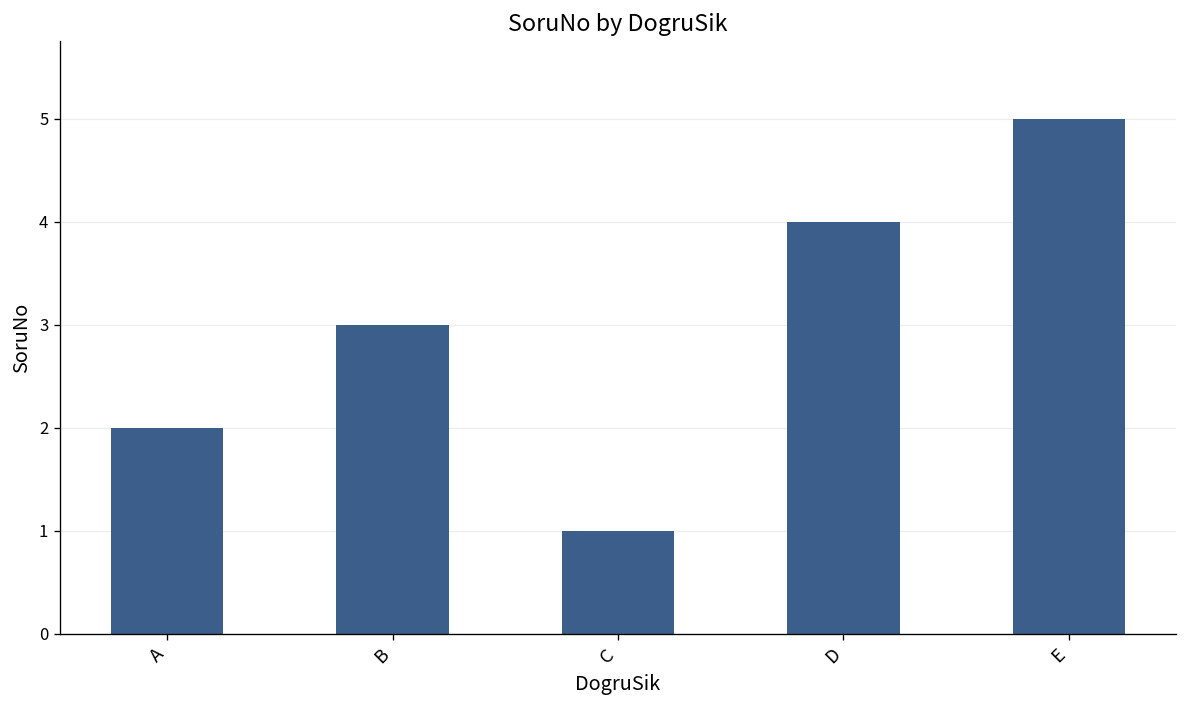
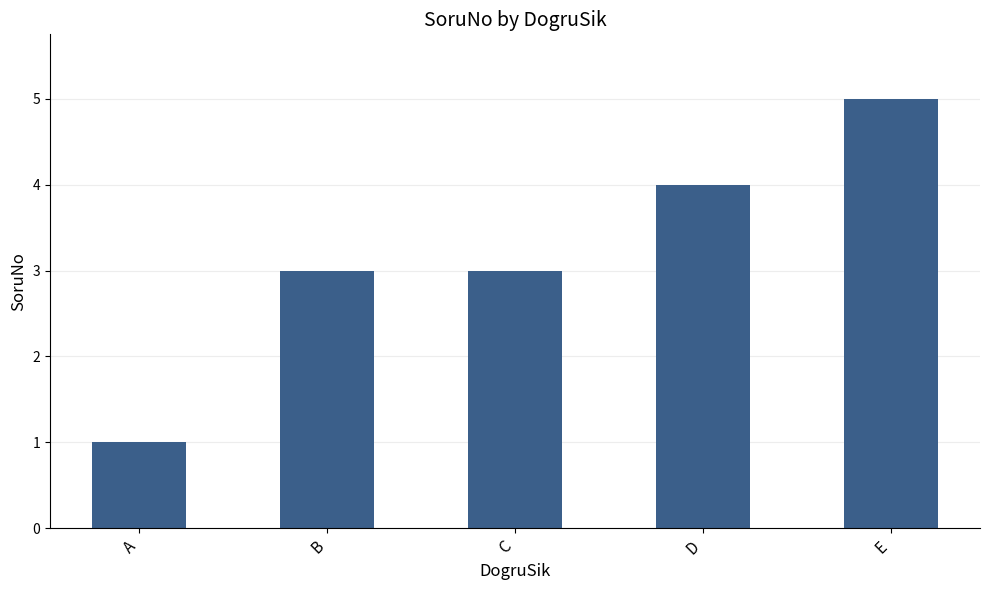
A: 2 -> 1
C: 1 -> 3
